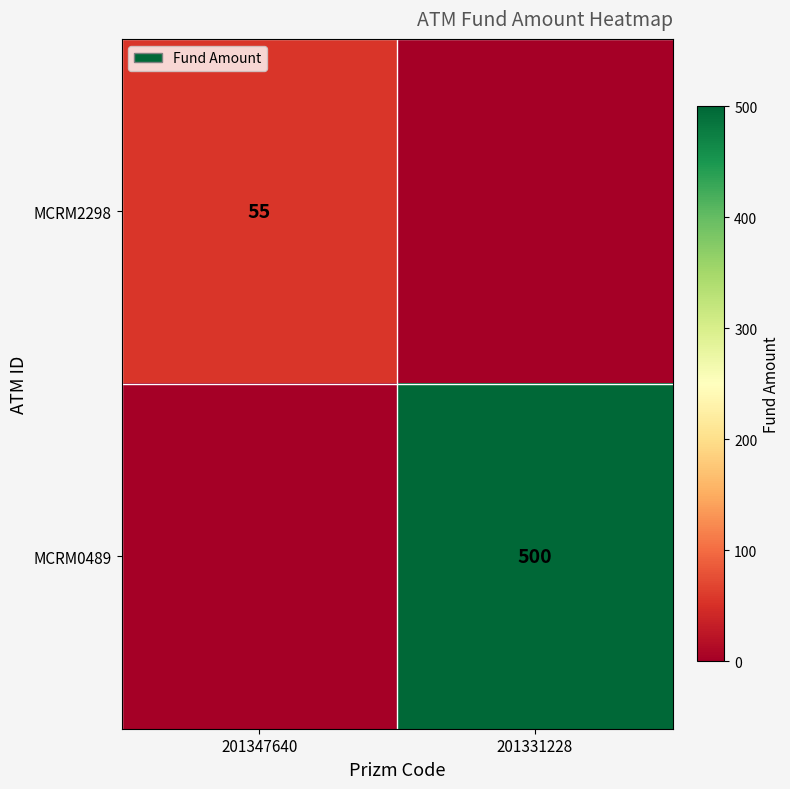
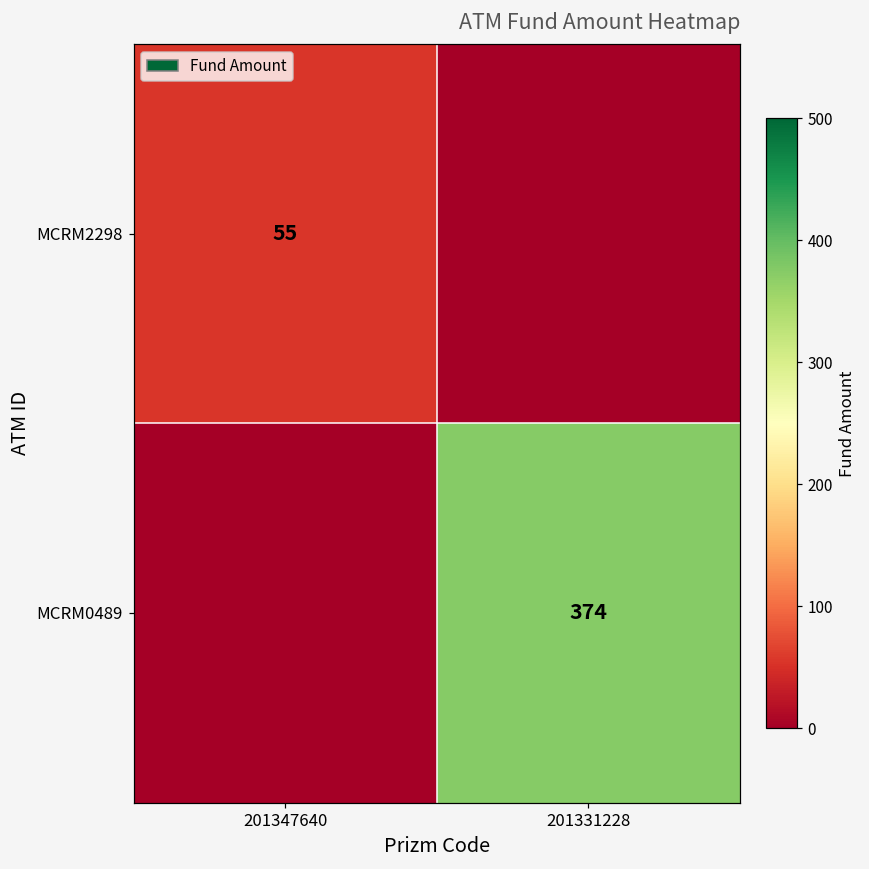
MCRM0489, 201331228: 500 -> 374
